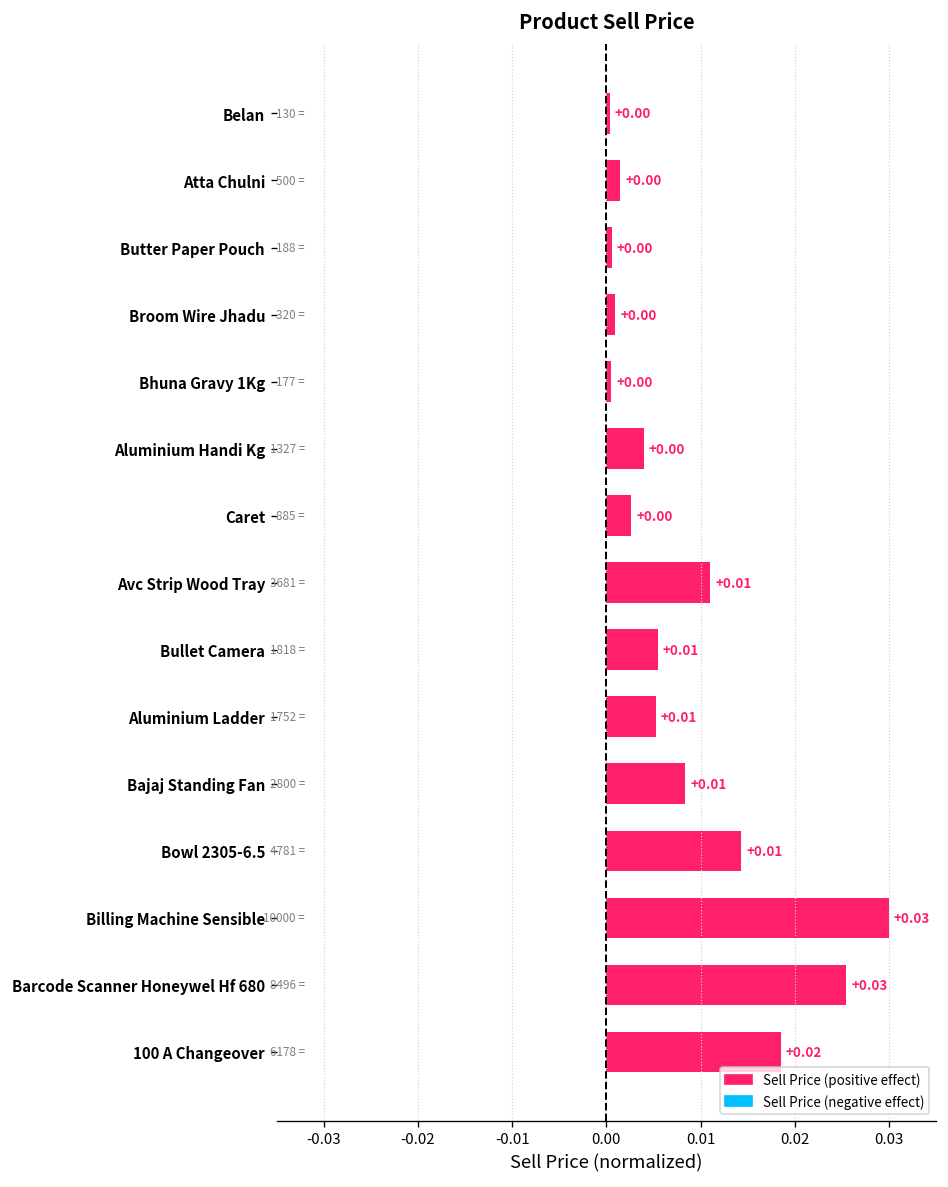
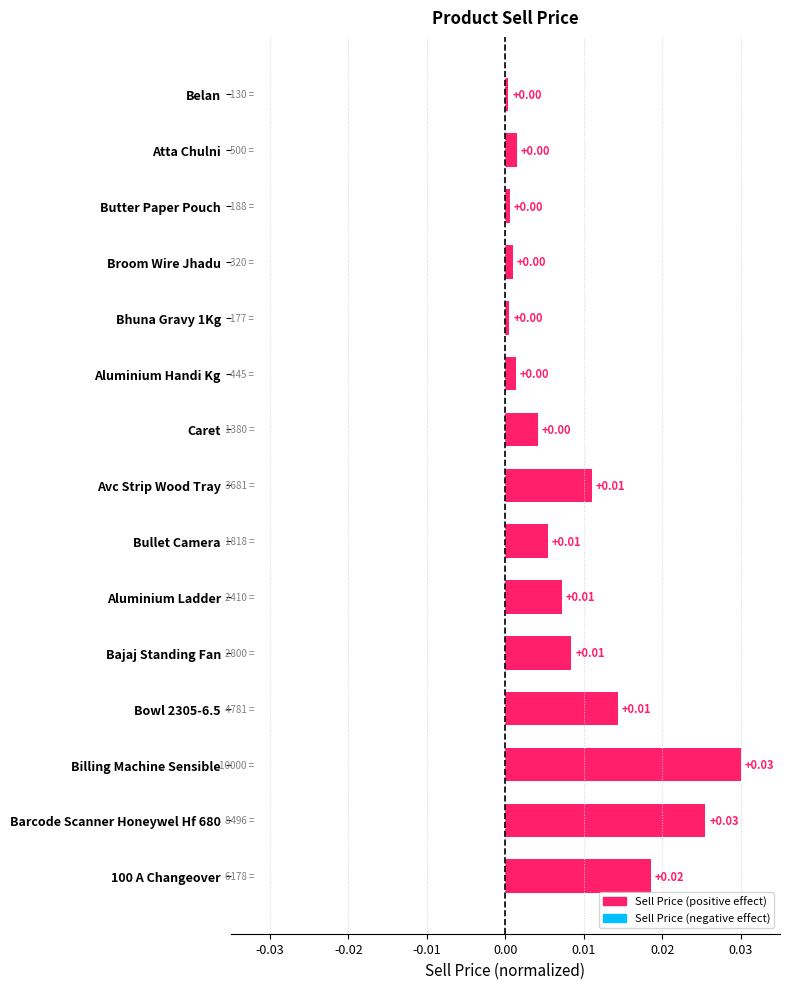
Aluminium Handi Kg: 1327 -> 445
Caret: 885 -> 1380
Aluminium Ladder: 1752 -> 2410
